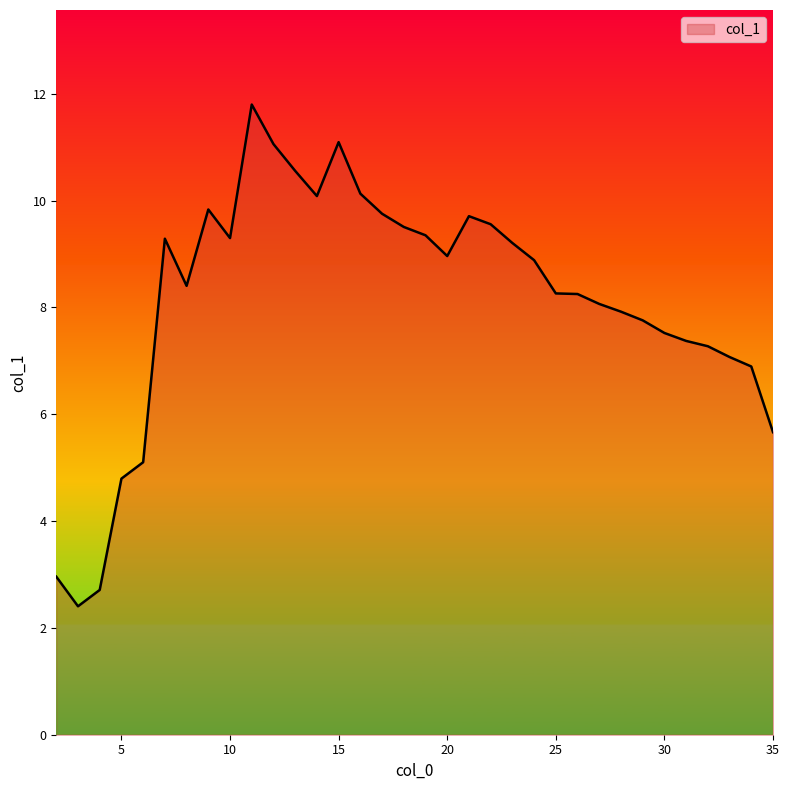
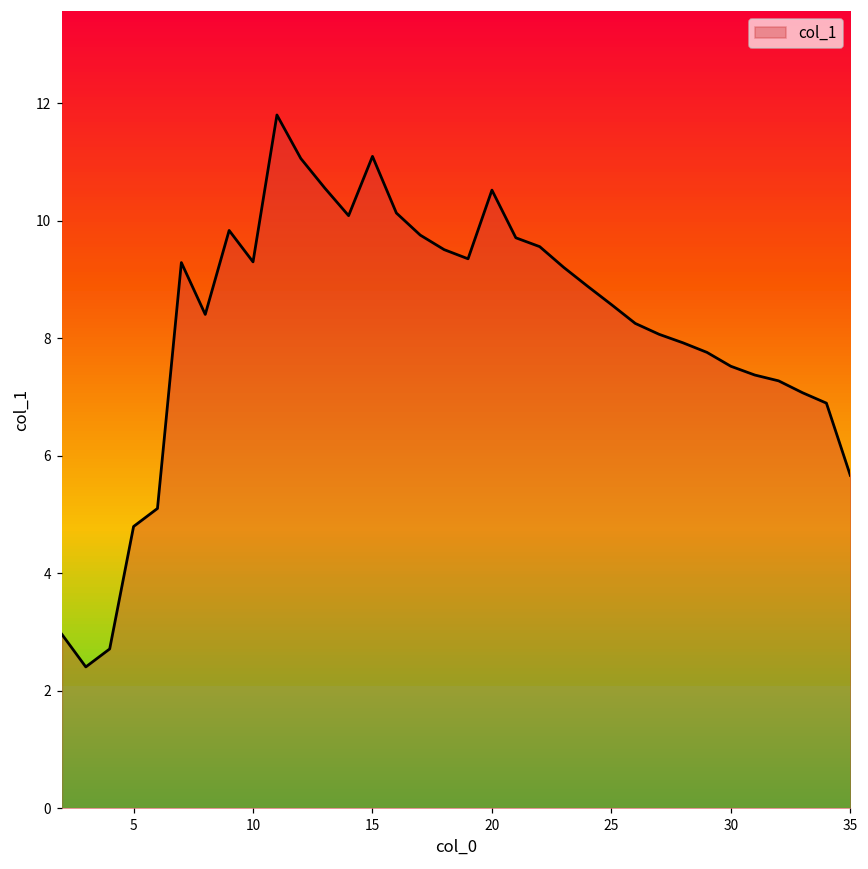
20: 9.0 -> 10.5
25: 8.3 -> 8.6
